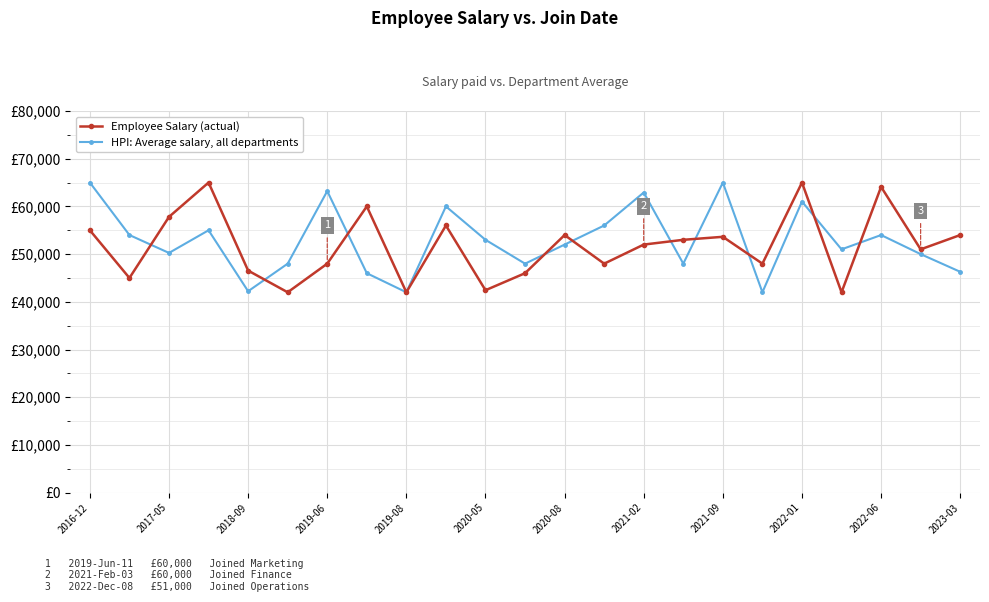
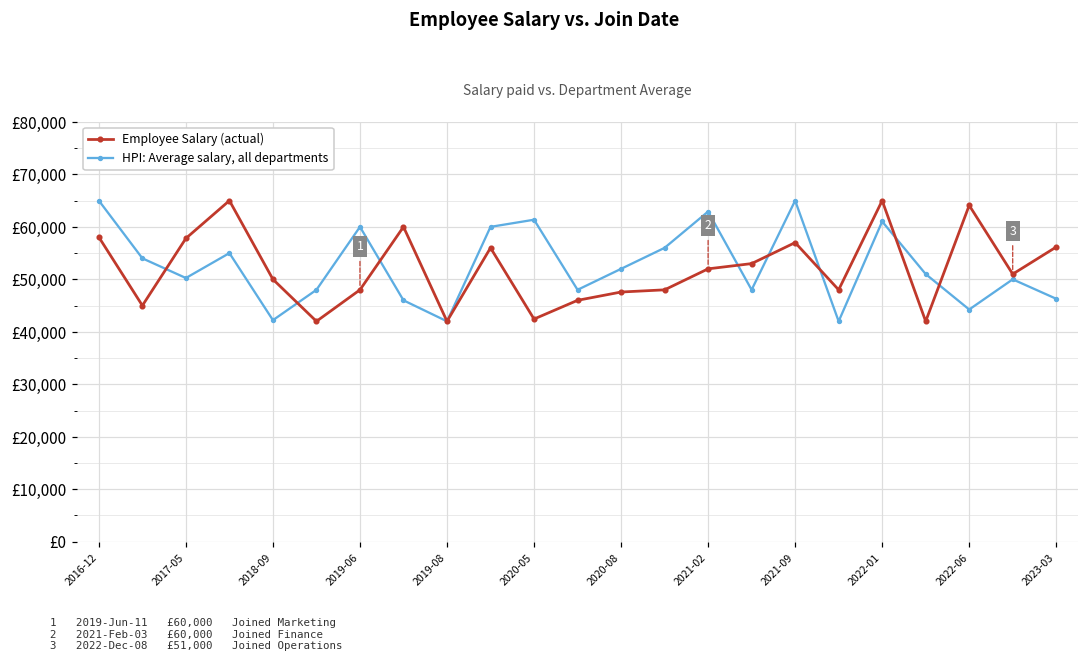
Employee Salary (actual), 2016-12: £55,000 -> £58,000
Employee Salary (actual), 2018-09: £47,000 -> £50,000
HPI: Average salary, all departments, 2019-06: £63,000 -> £60,000
HPI: Average salary, all departments, 2020-05: £53,000 -> £61,000
Employee Salary (actual), 2020-08: £54,000 -> £48,000
Employee Salary (actual), 2021-09: £54,000 -> £57,000
HPI: Average salary, all departments, 2022-06: £54,000 -> £44,000
Employee Salary (actual), 2023-03: £54,000 -> £56,000
